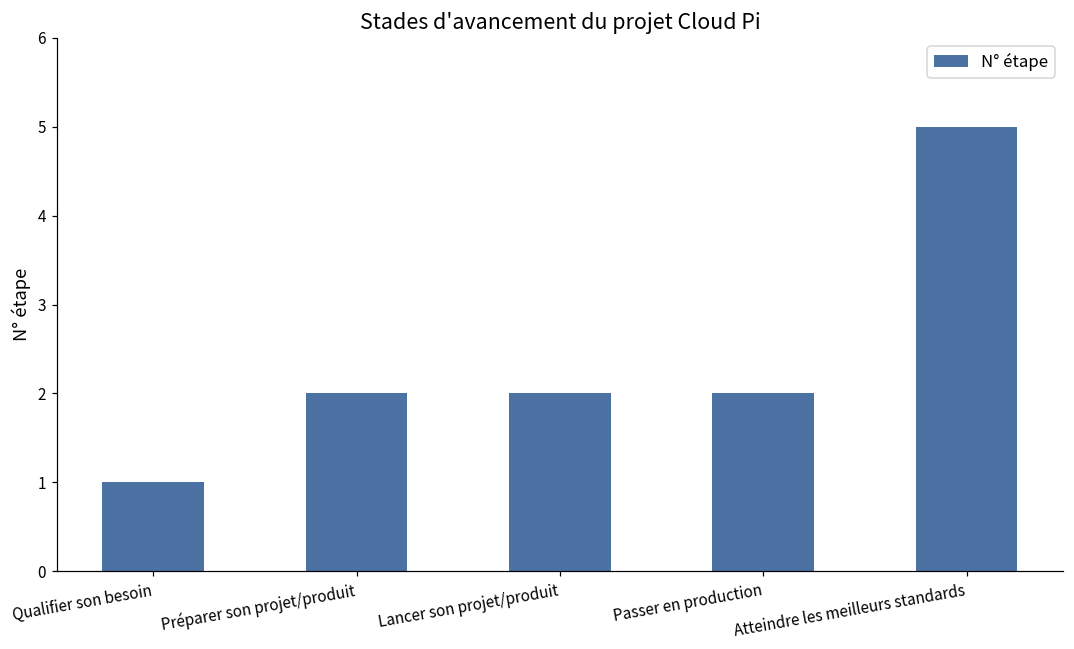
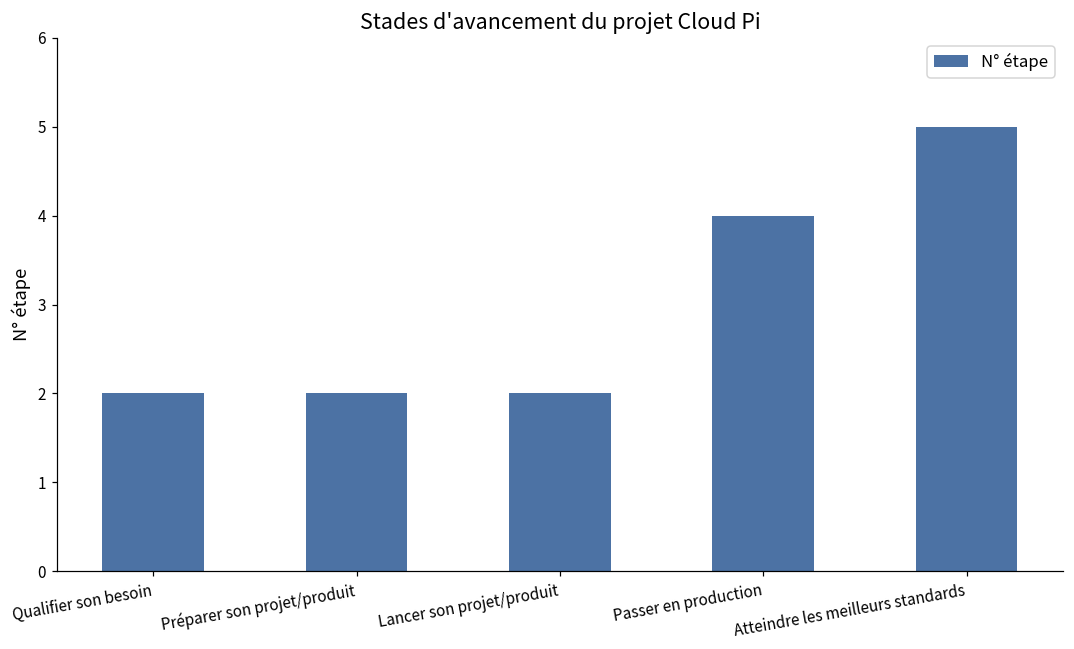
Qualifier son besoin: 1 -> 2
Passer en production: 2 -> 4
